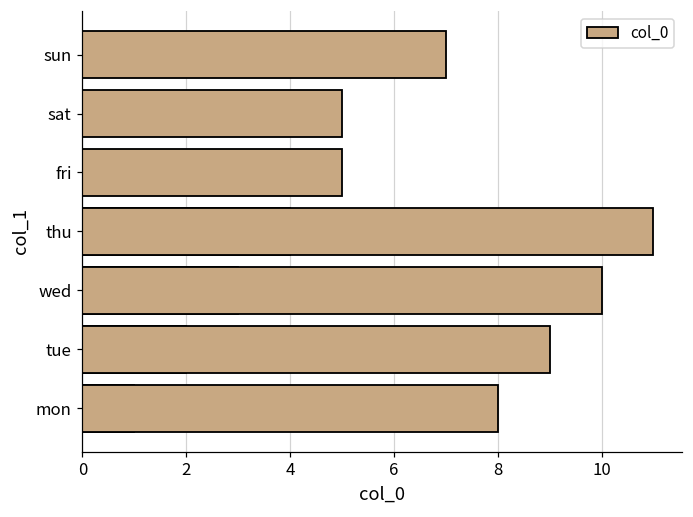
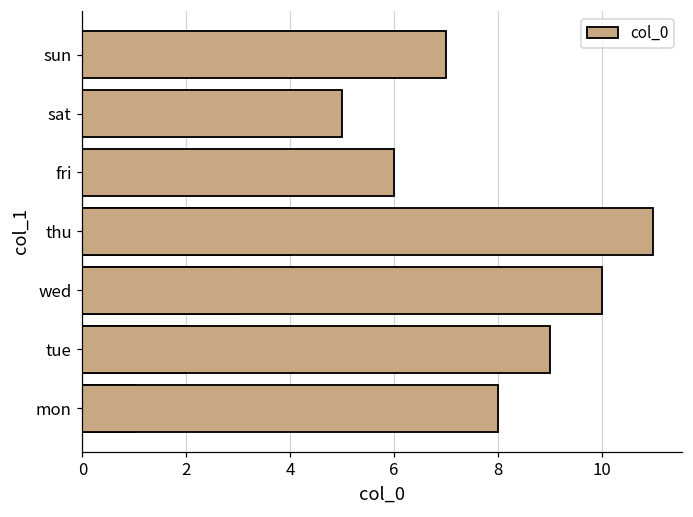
fri: 5 -> 6
